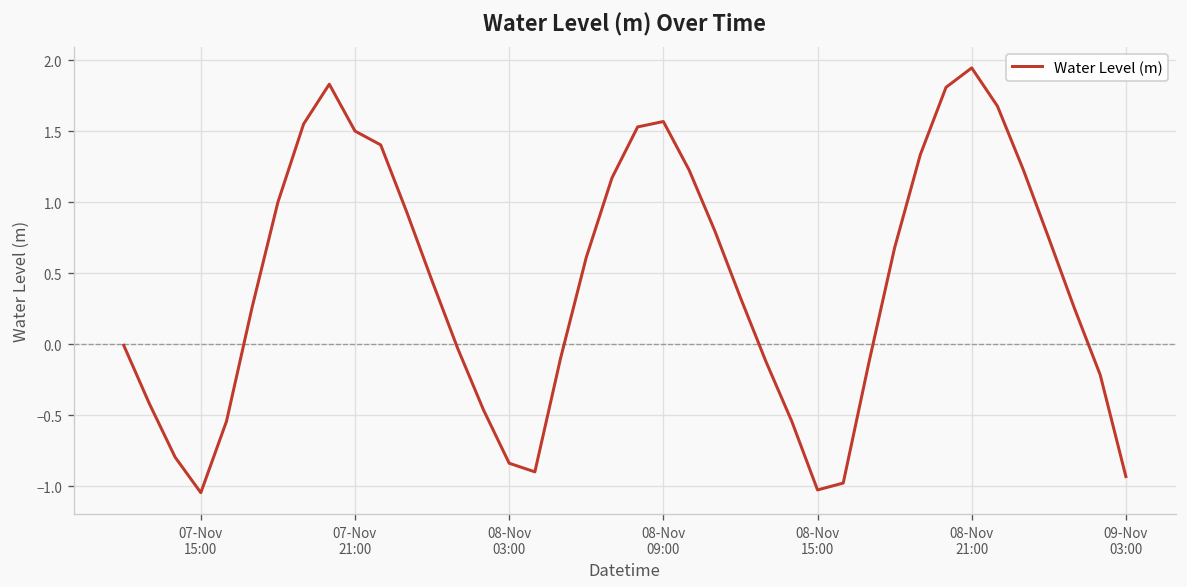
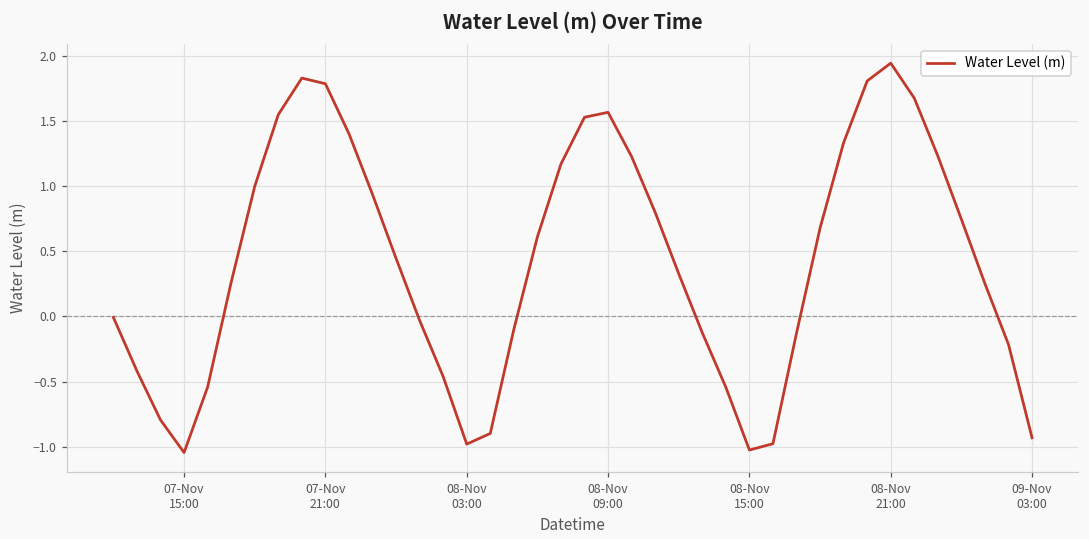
07-Nov 21:00: 1.50 -> 1.79
08-Nov 03:00: -0.84 -> -0.98
